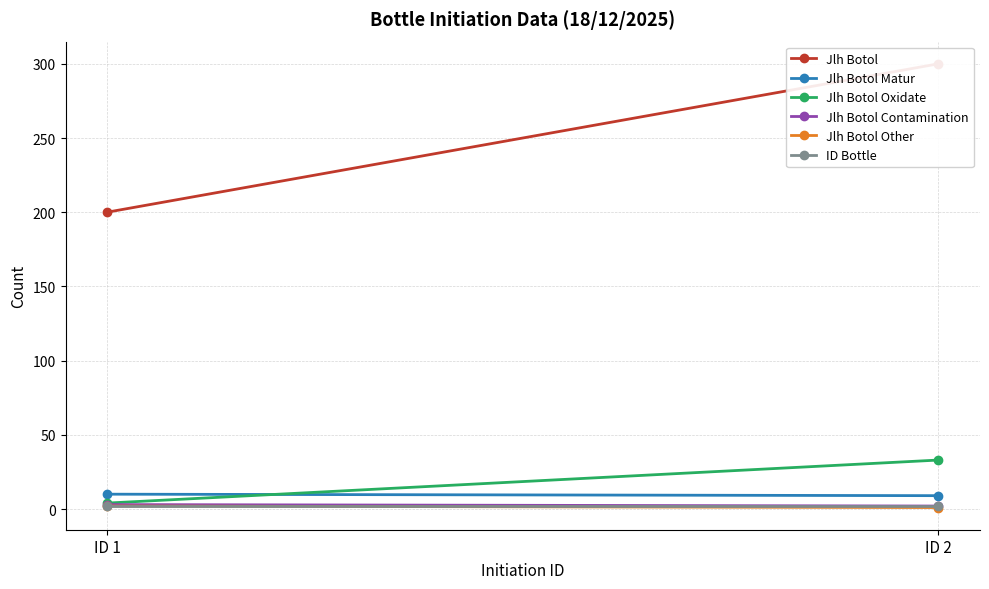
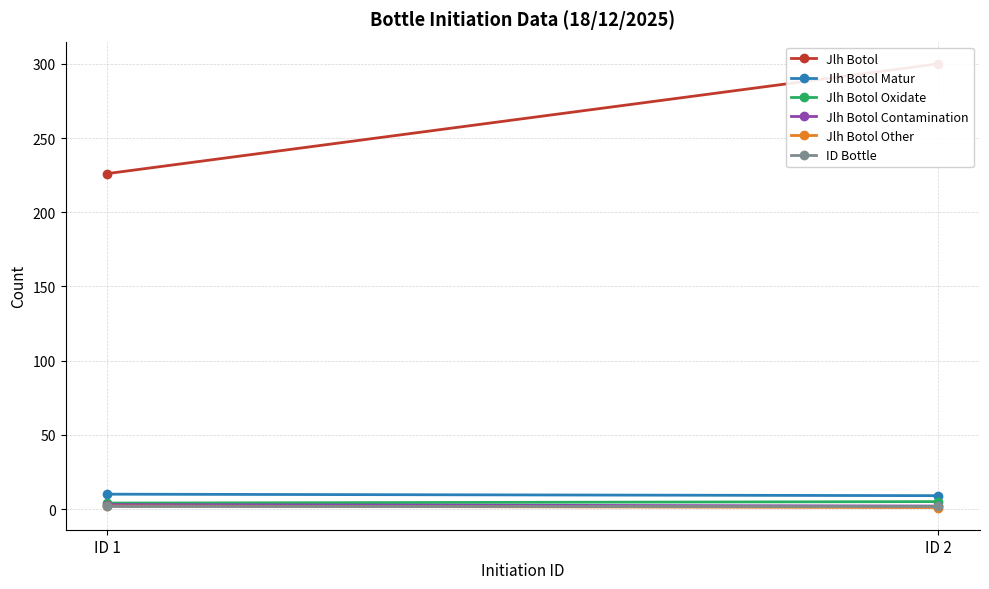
Jlh Botol, ID 1: 200 -> 226
Jlh Botol Oxidate, ID 2: 33 -> 5
